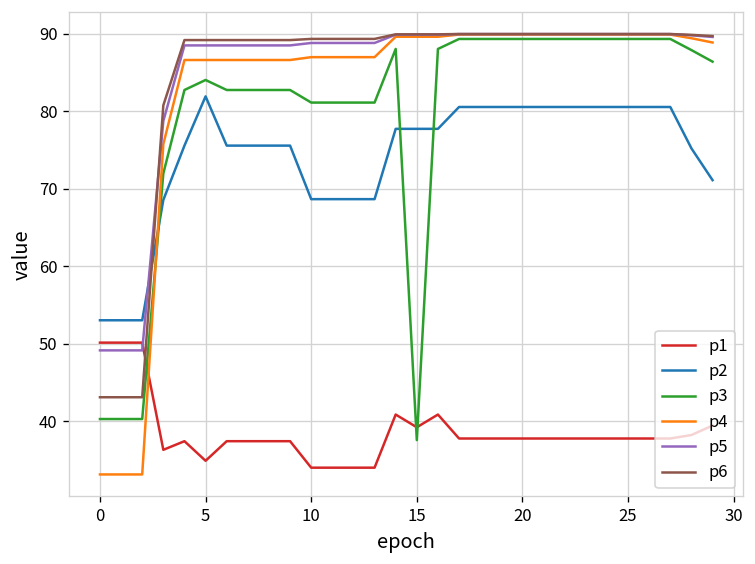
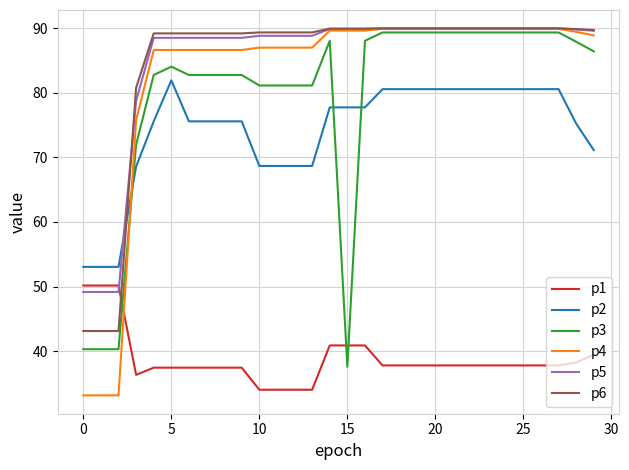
p1, 5: 35 -> 37
p1, 15: 39 -> 41
